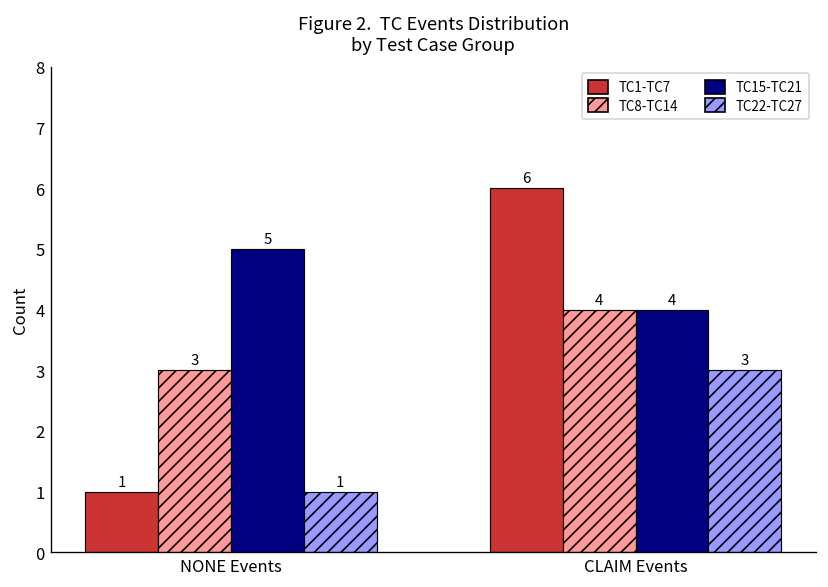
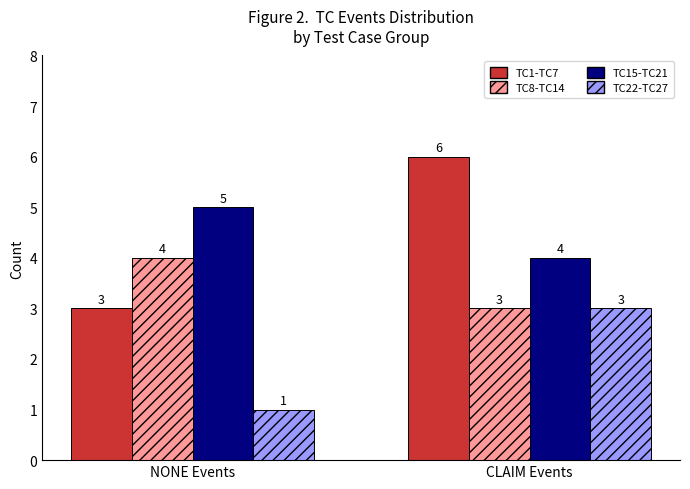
TC1-TC7, NONE Events: 1 -> 3
TC8-TC14, NONE Events: 3 -> 4
TC8-TC14, CLAIM Events: 4 -> 3
